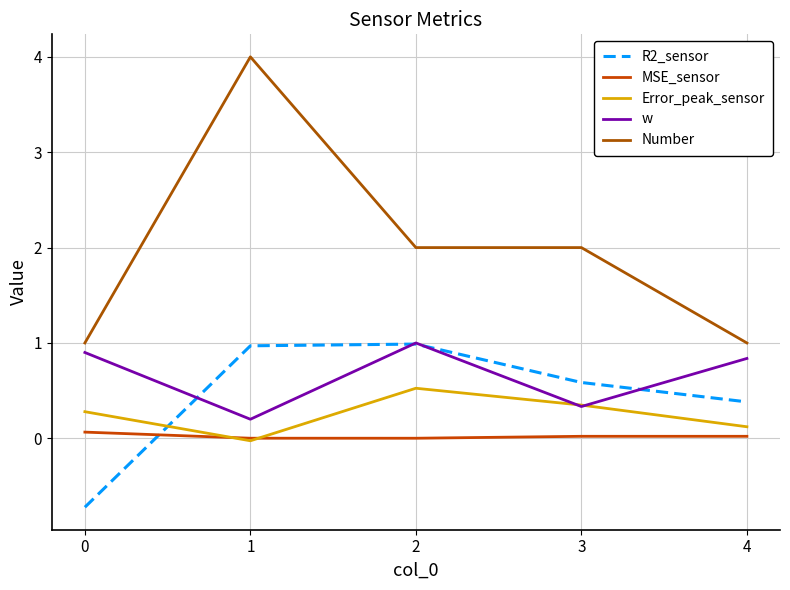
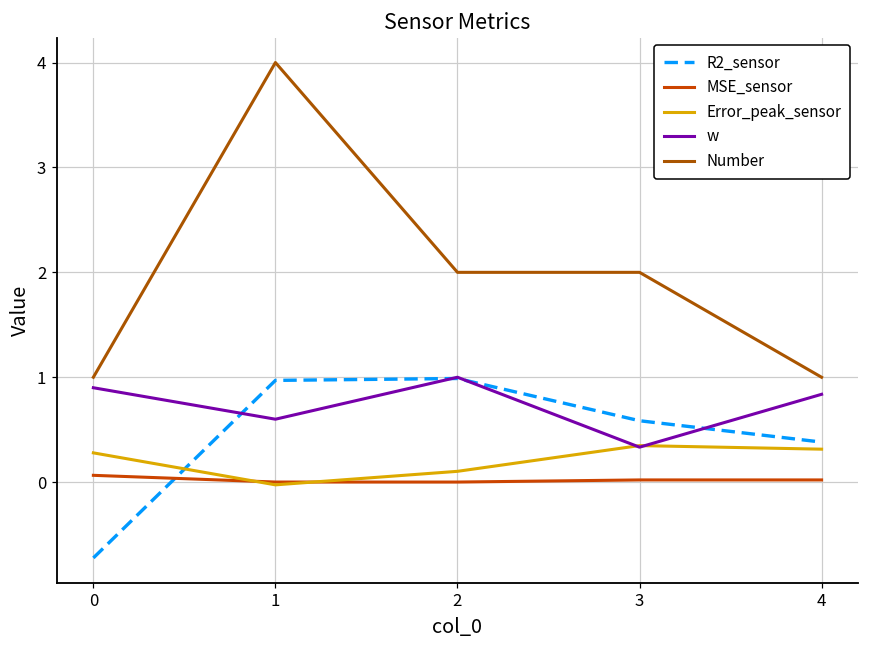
w, 1: 0.2 -> 0.6
Error_peak_sensor, 2: 0.5 -> 0.1
Error_peak_sensor, 4: 0.1 -> 0.3
